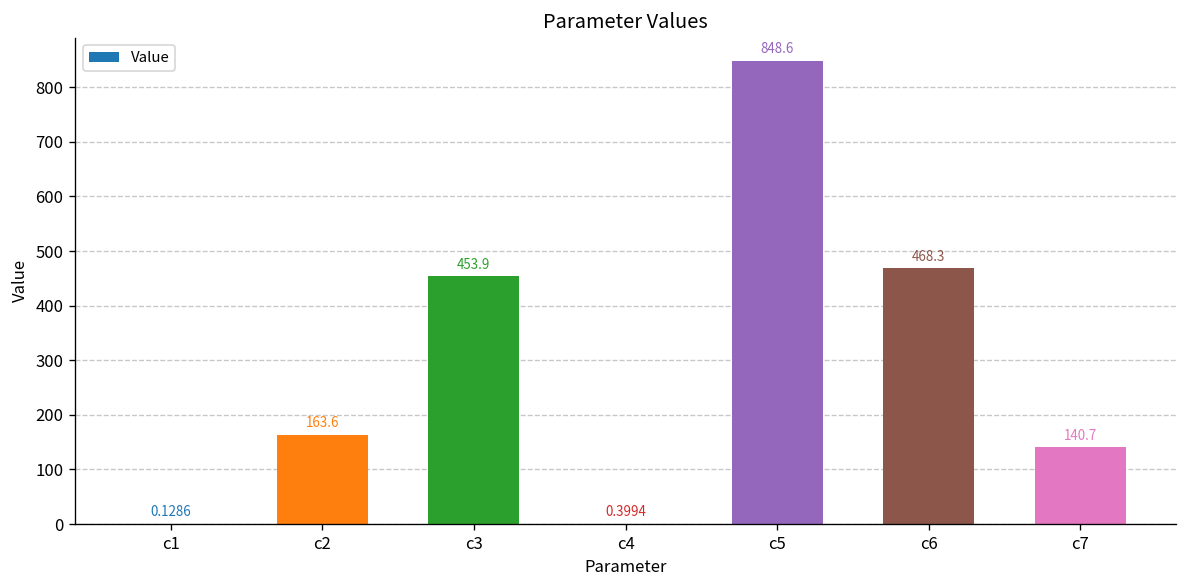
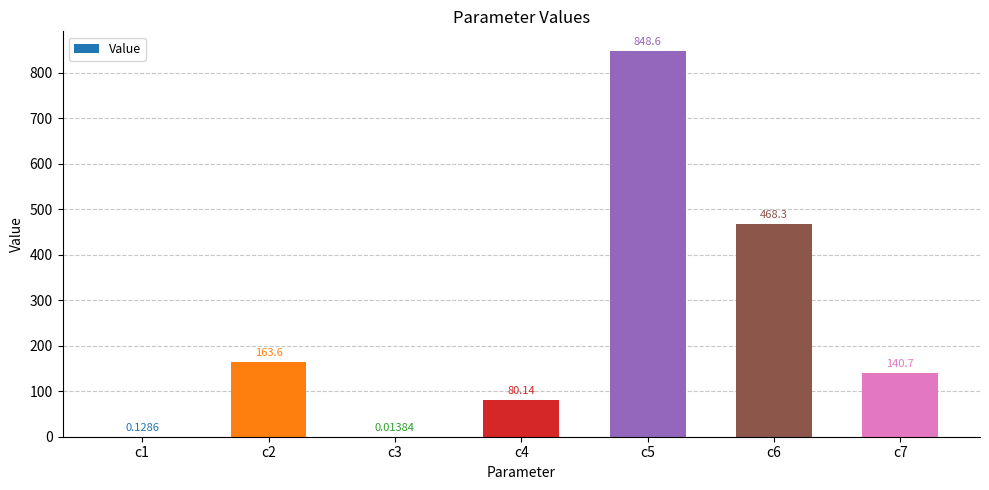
c3: 453.9 -> 0.01384
c4: 0.3994 -> 80.14
